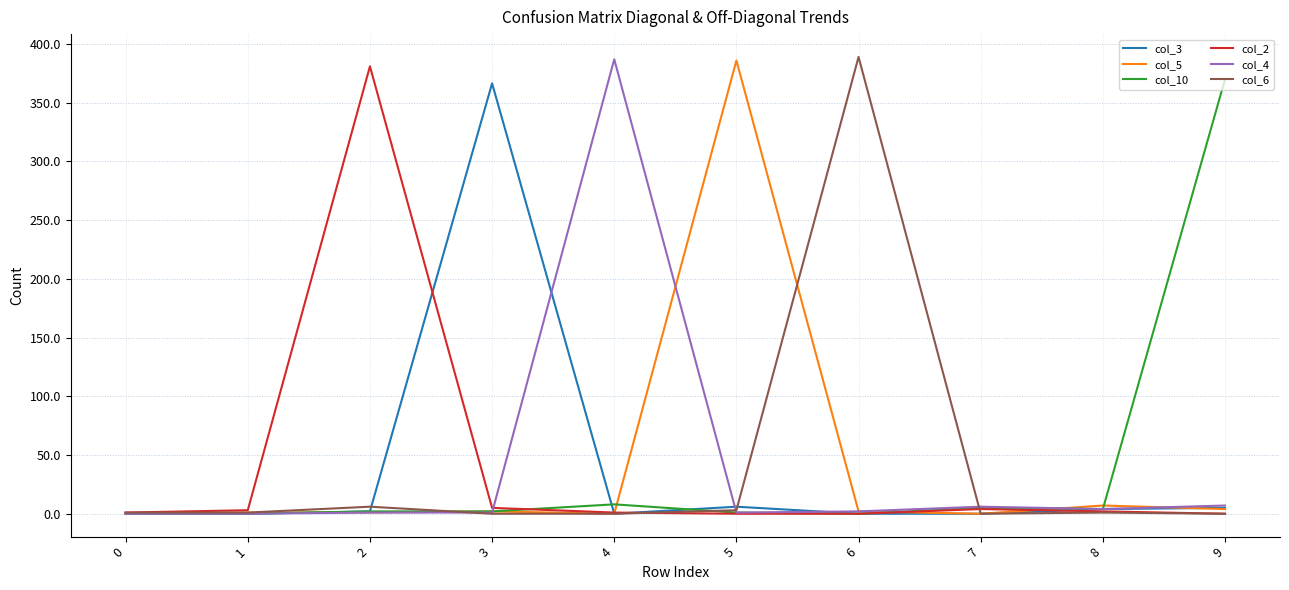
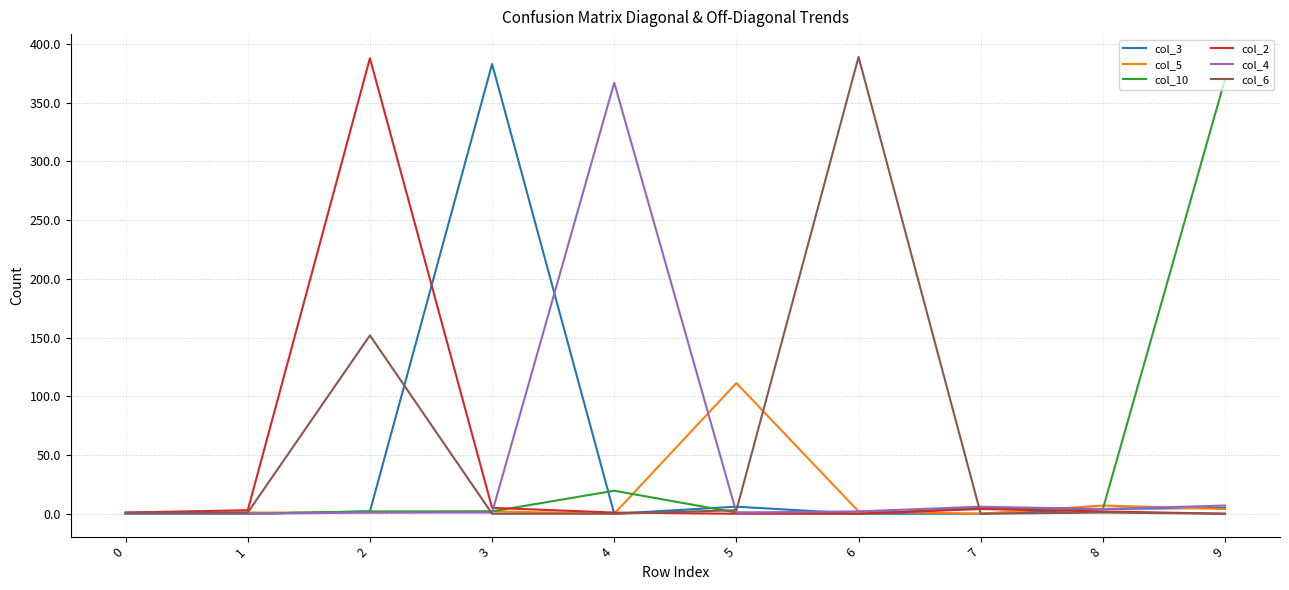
col_2, 2: 381 -> 388
col_6, 2: 6 -> 152
col_3, 3: 367 -> 383
col_10, 4: 8 -> 20
col_4, 4: 387 -> 367
col_5, 5: 386 -> 111
